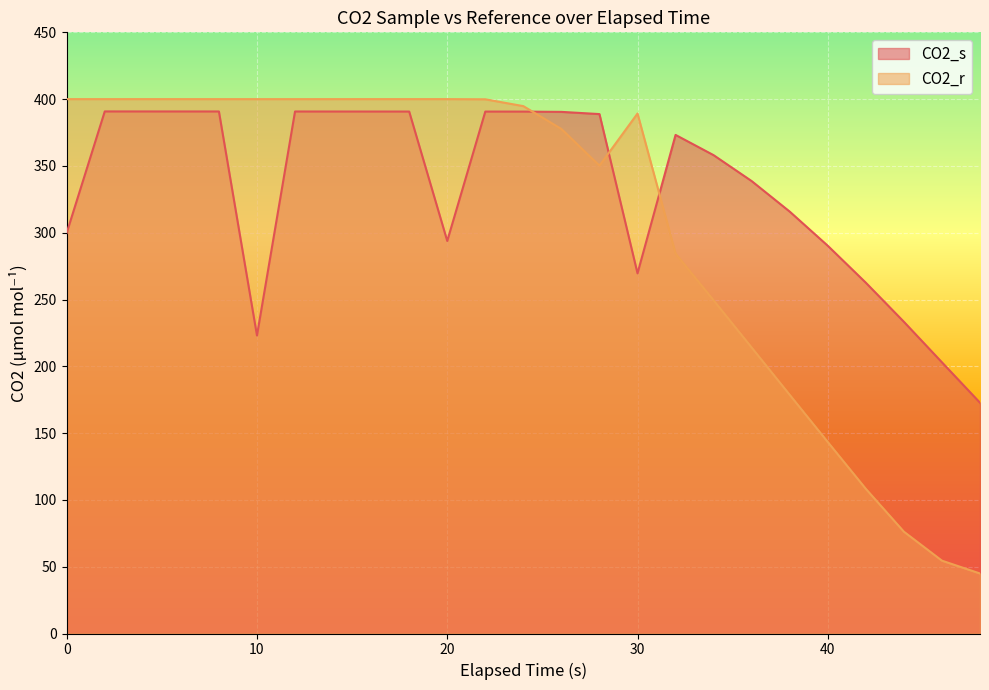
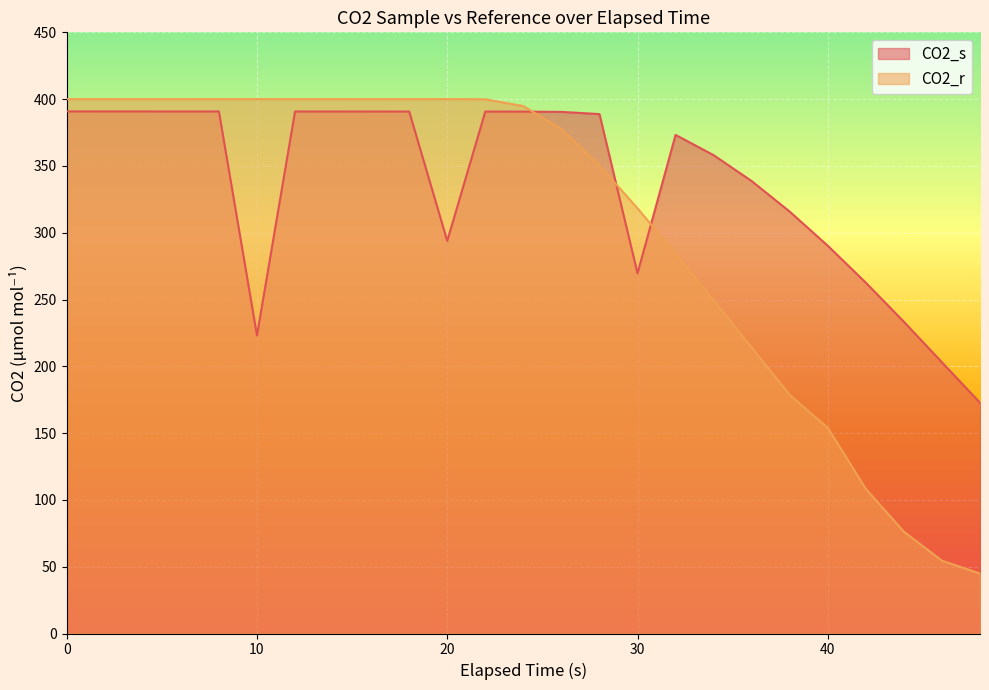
CO2_s, 0: 300 -> 391
CO2_r, 30: 389 -> 318
CO2_r, 40: 143 -> 154
